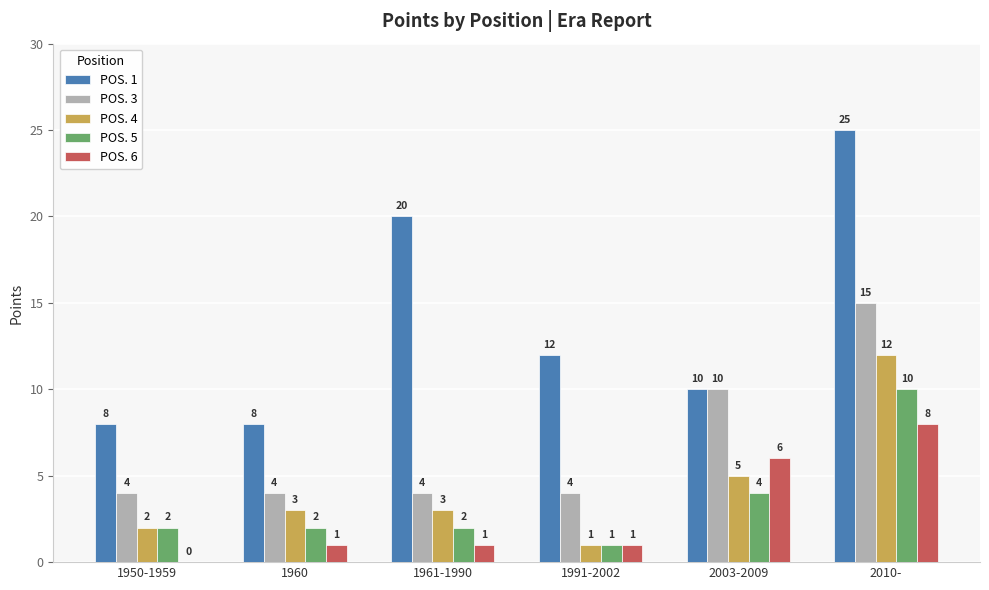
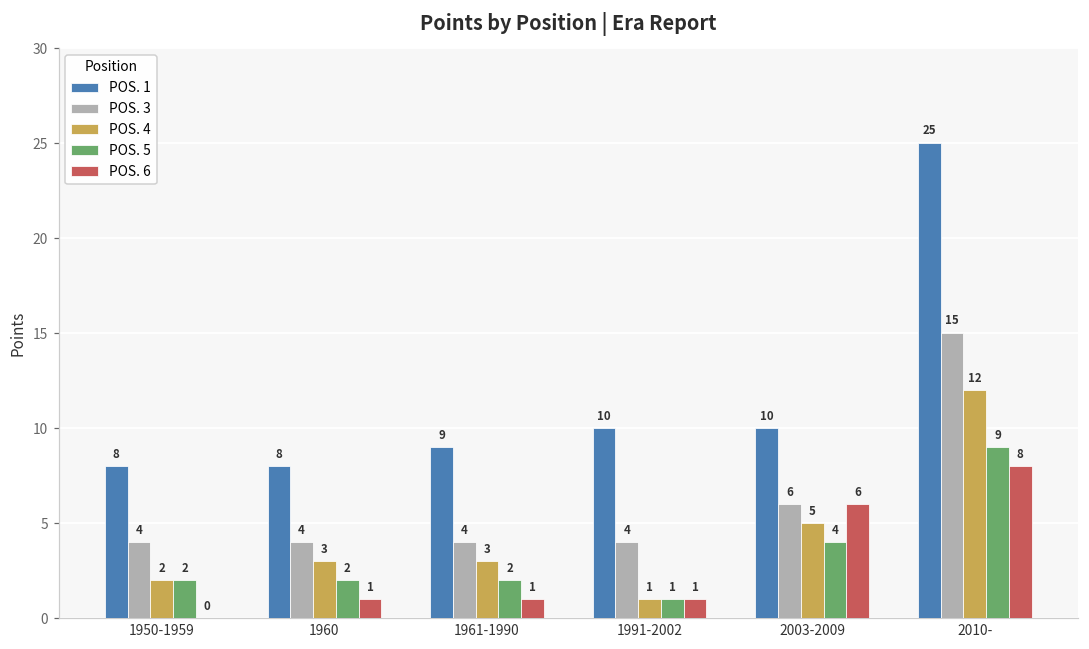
POS. 1, 1961-1990: 20 -> 9
POS. 1, 1991-2002: 12 -> 10
POS. 3, 2003-2009: 10 -> 6
POS. 5, 2010-: 10 -> 9
